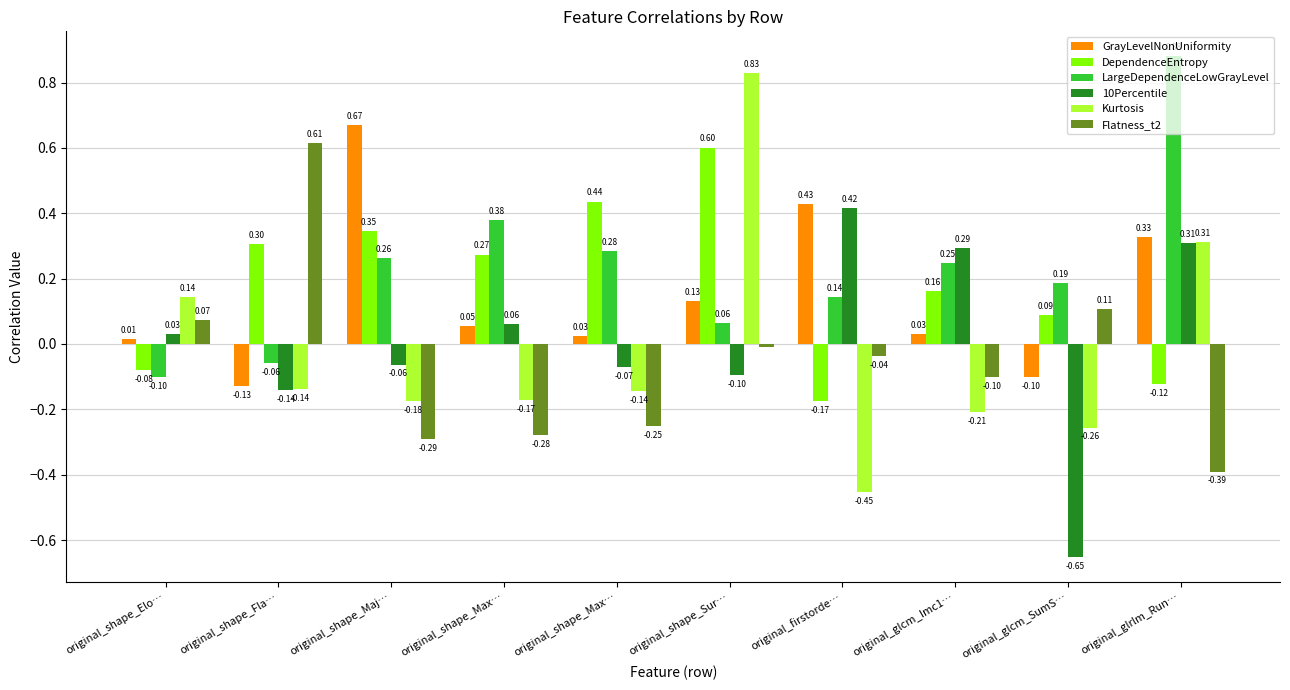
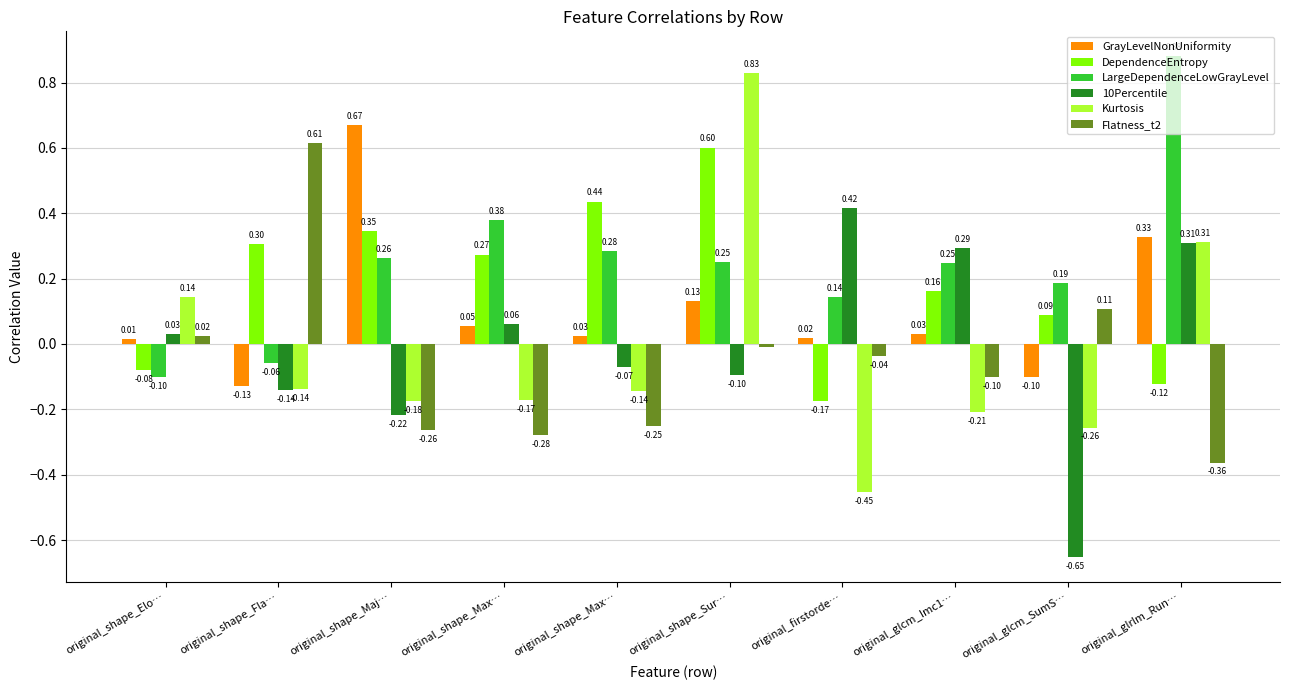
Flatness_t2, original_shape_Elo…: 0.07 -> 0.02
10Percentile, original_shape_Maj…: -0.06 -> -0.22
Flatness_t2, original_shape_Maj…: -0.29 -> -0.26
LargeDependenceLowGrayLevel, original_shape_Sur…: 0.06 -> 0.25
GrayLevelNonUniformity, original_firstorde…: 0.43 -> 0.02
Flatness_t2, original_glrlm_Run…: -0.39 -> -0.36
